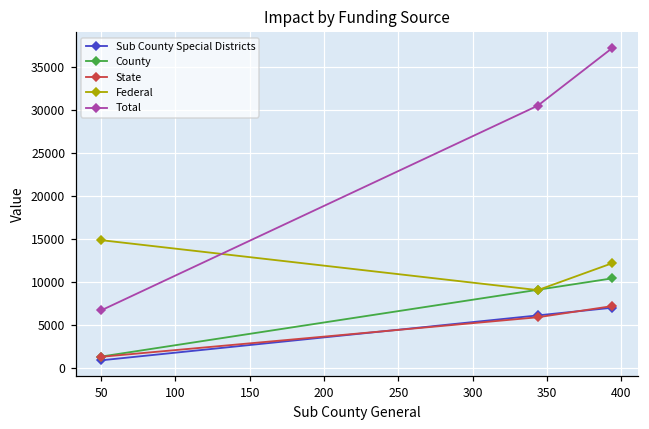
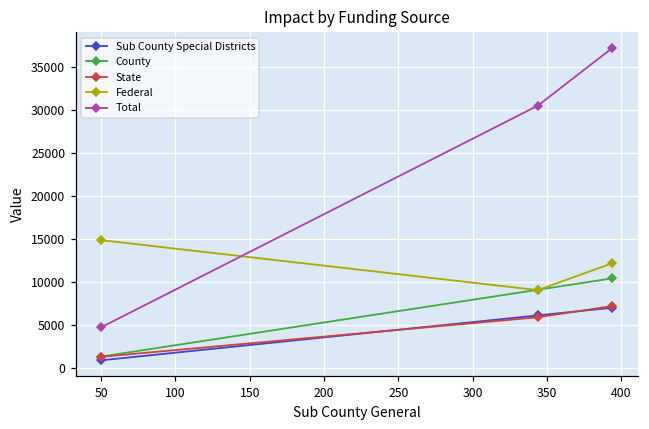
Total, 50: 7000 -> 5000
